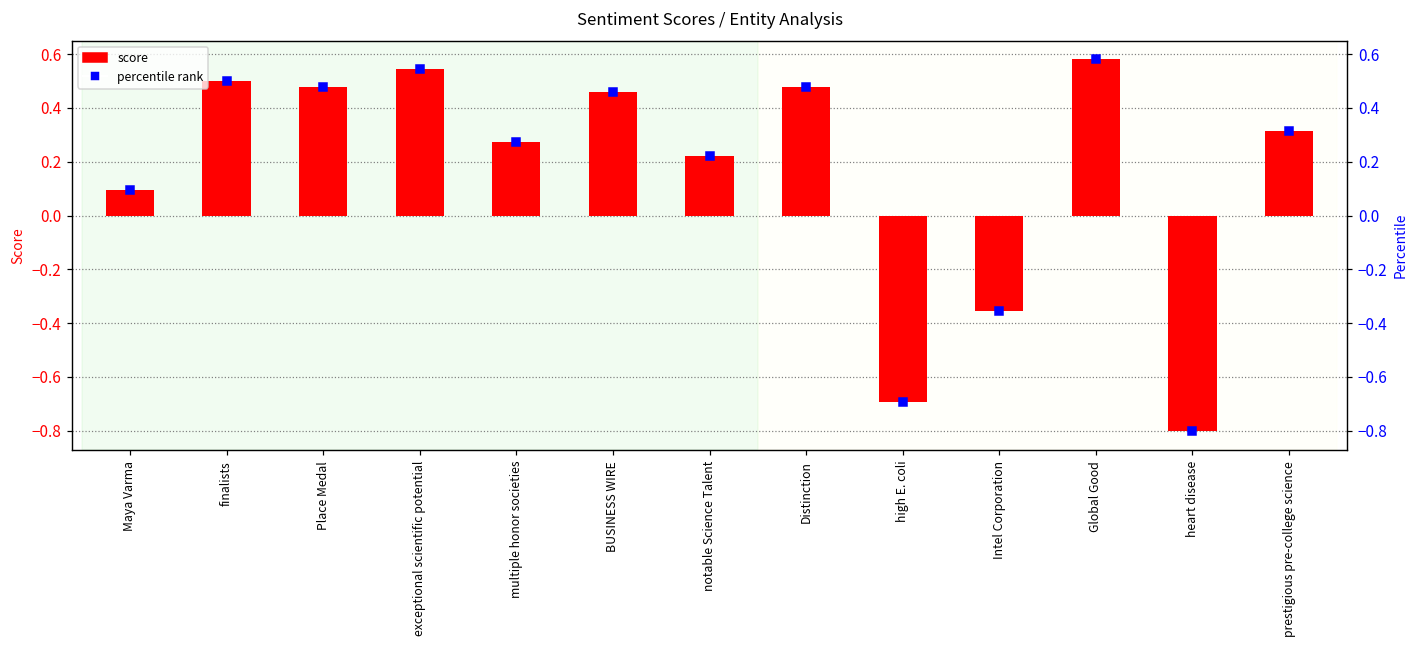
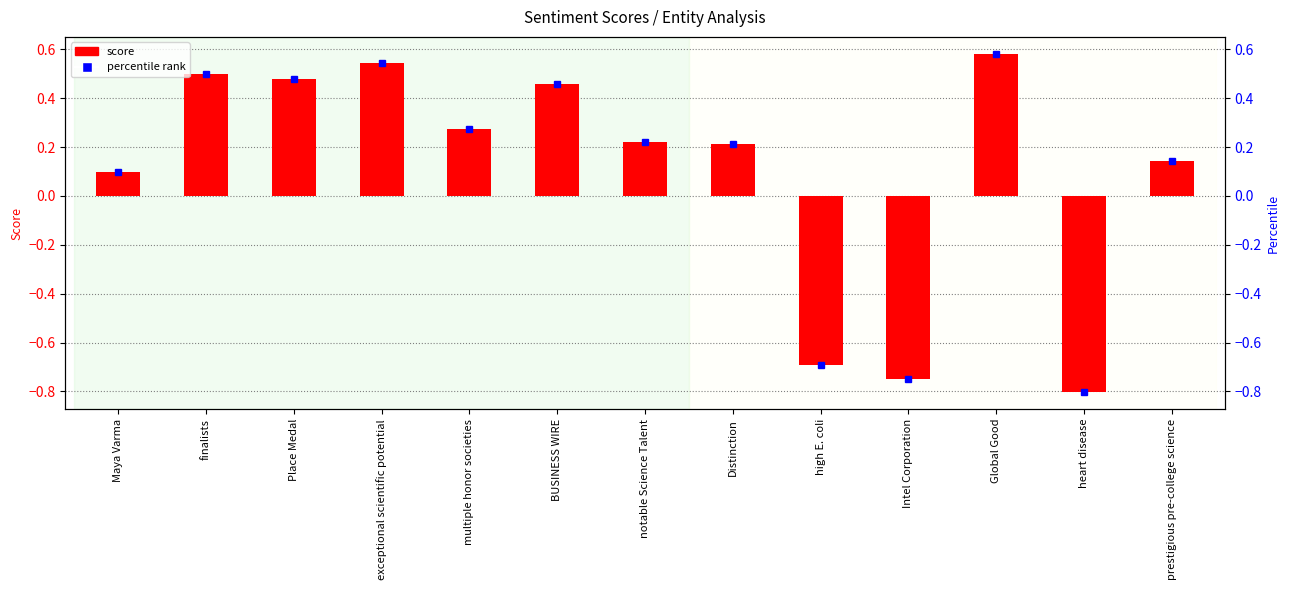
score, Distinction: 0.48 -> 0.21
score, Intel Corporation: -0.35 -> -0.75
score, prestigious pre-college science: 0.32 -> 0.14
